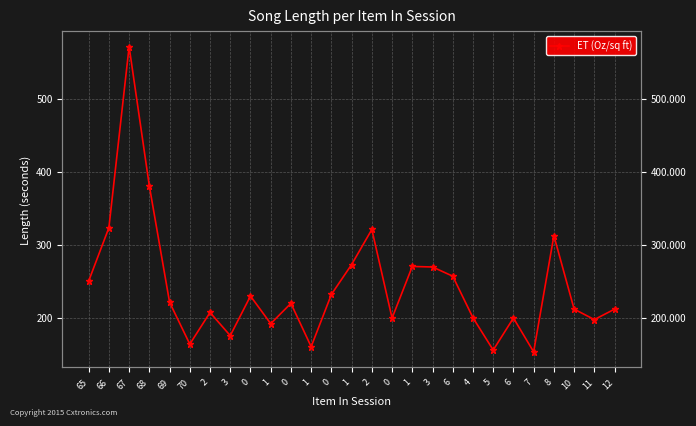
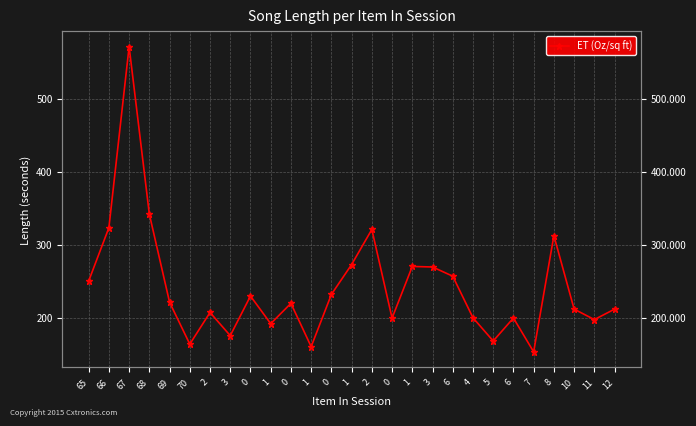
68: 380 -> 340
5: 160 -> 170
